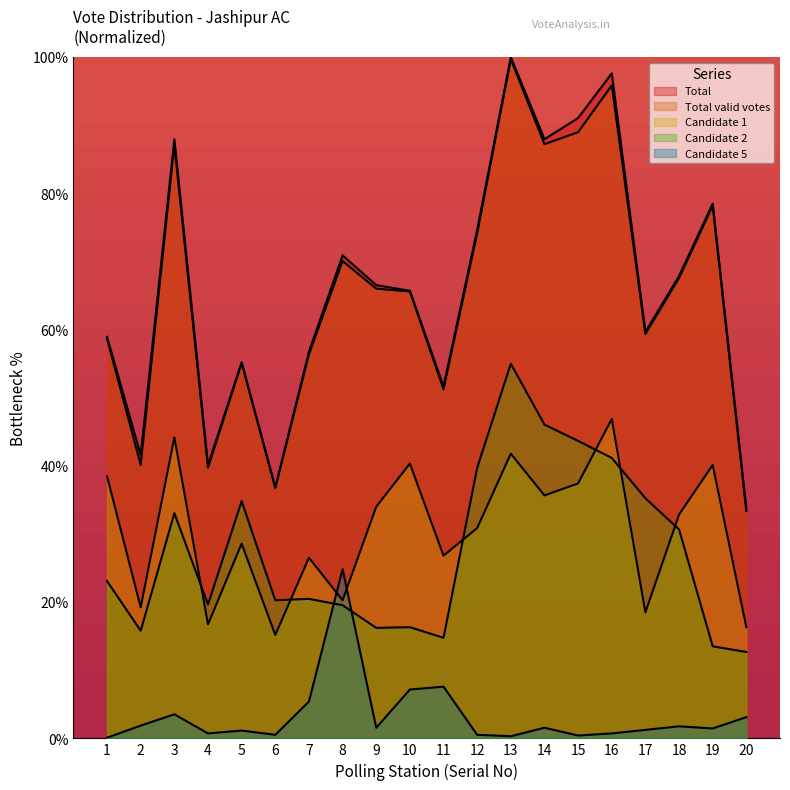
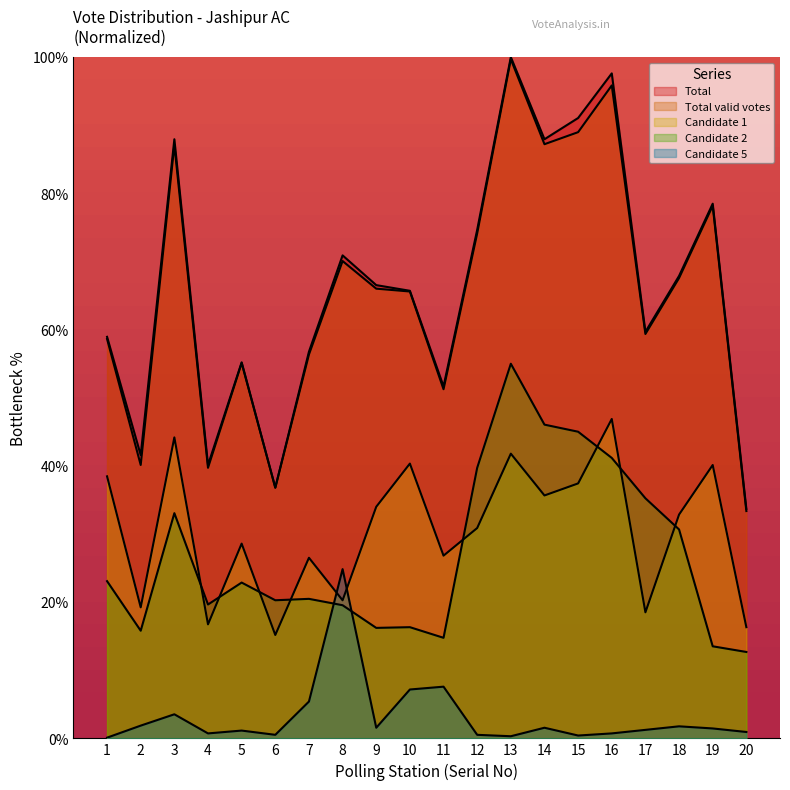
Candidate 2, 5: 35% -> 23%
Candidate 2, 15: 44% -> 45%
Candidate 5, 20: 3% -> 1%
